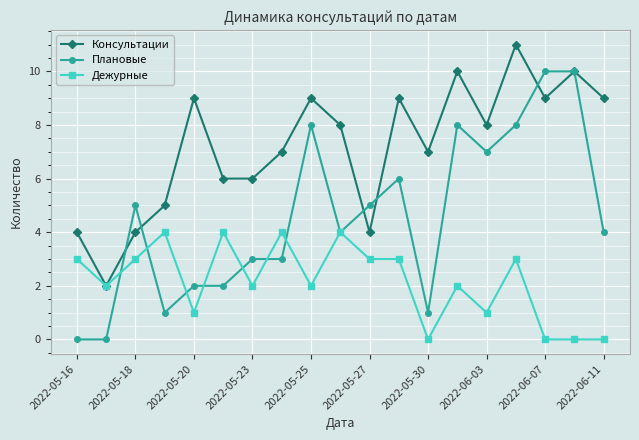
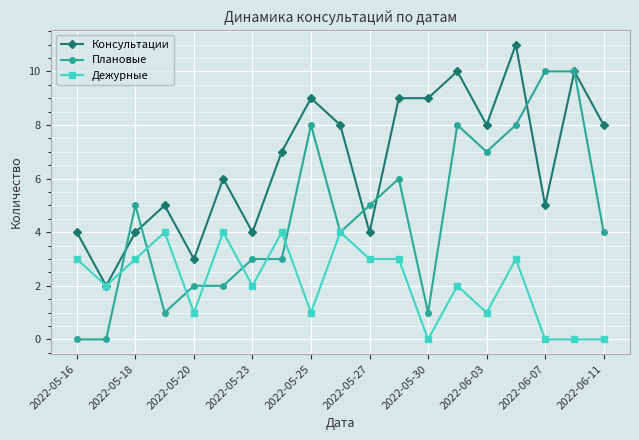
Консультации, 2022-05-20: 9 -> 3
Консультации, 2022-05-23: 6 -> 4
Дежурные, 2022-05-25: 2 -> 1
Консультации, 2022-05-30: 7 -> 9
Консультации, 2022-06-07: 9 -> 5
Консультации, 2022-06-11: 9 -> 8
